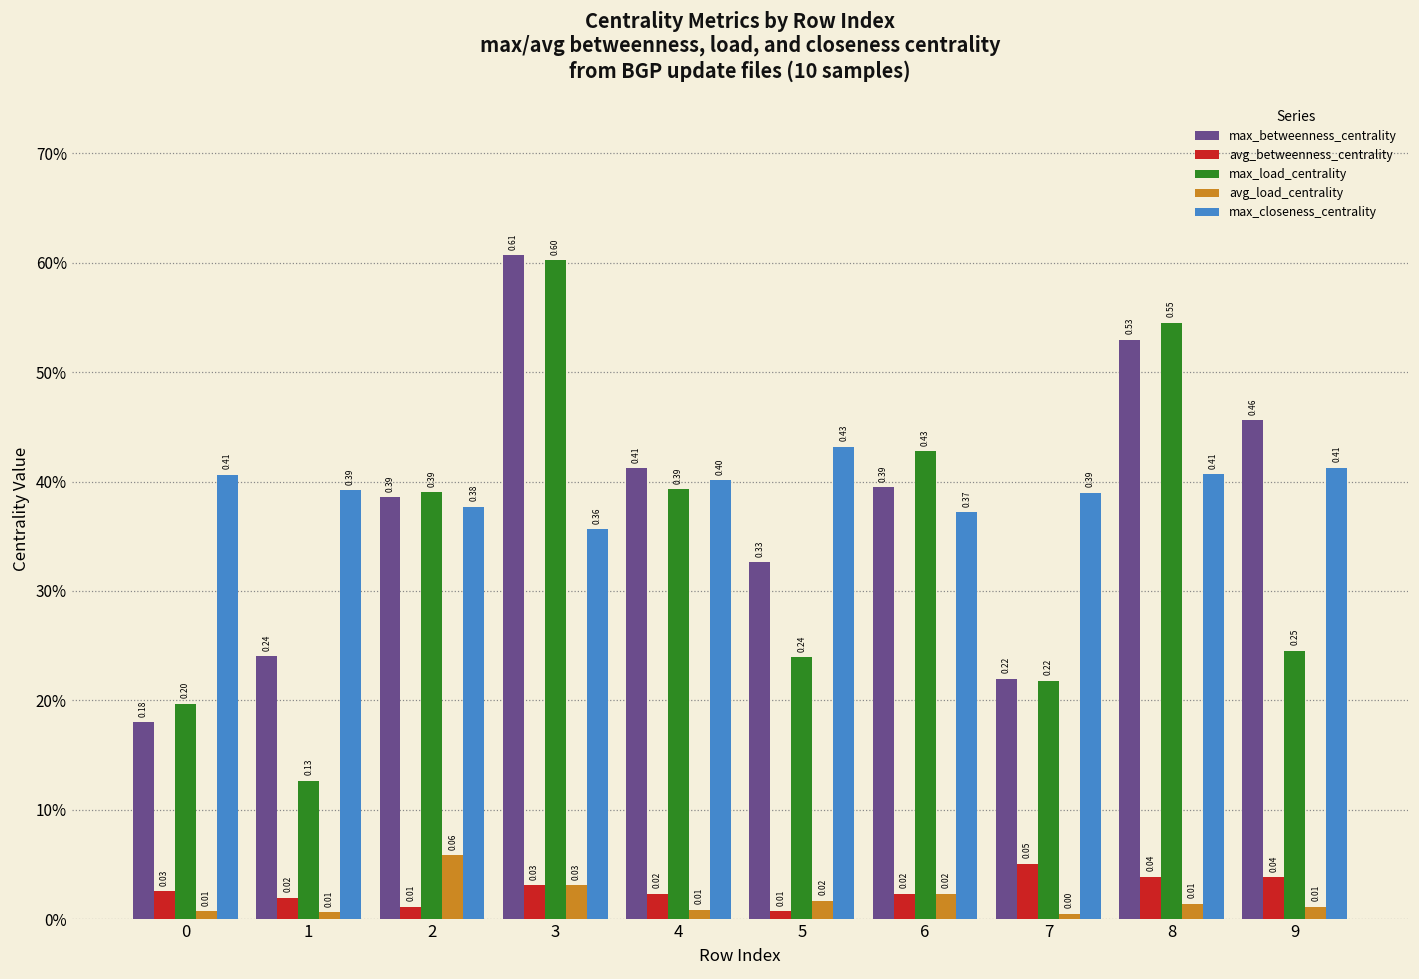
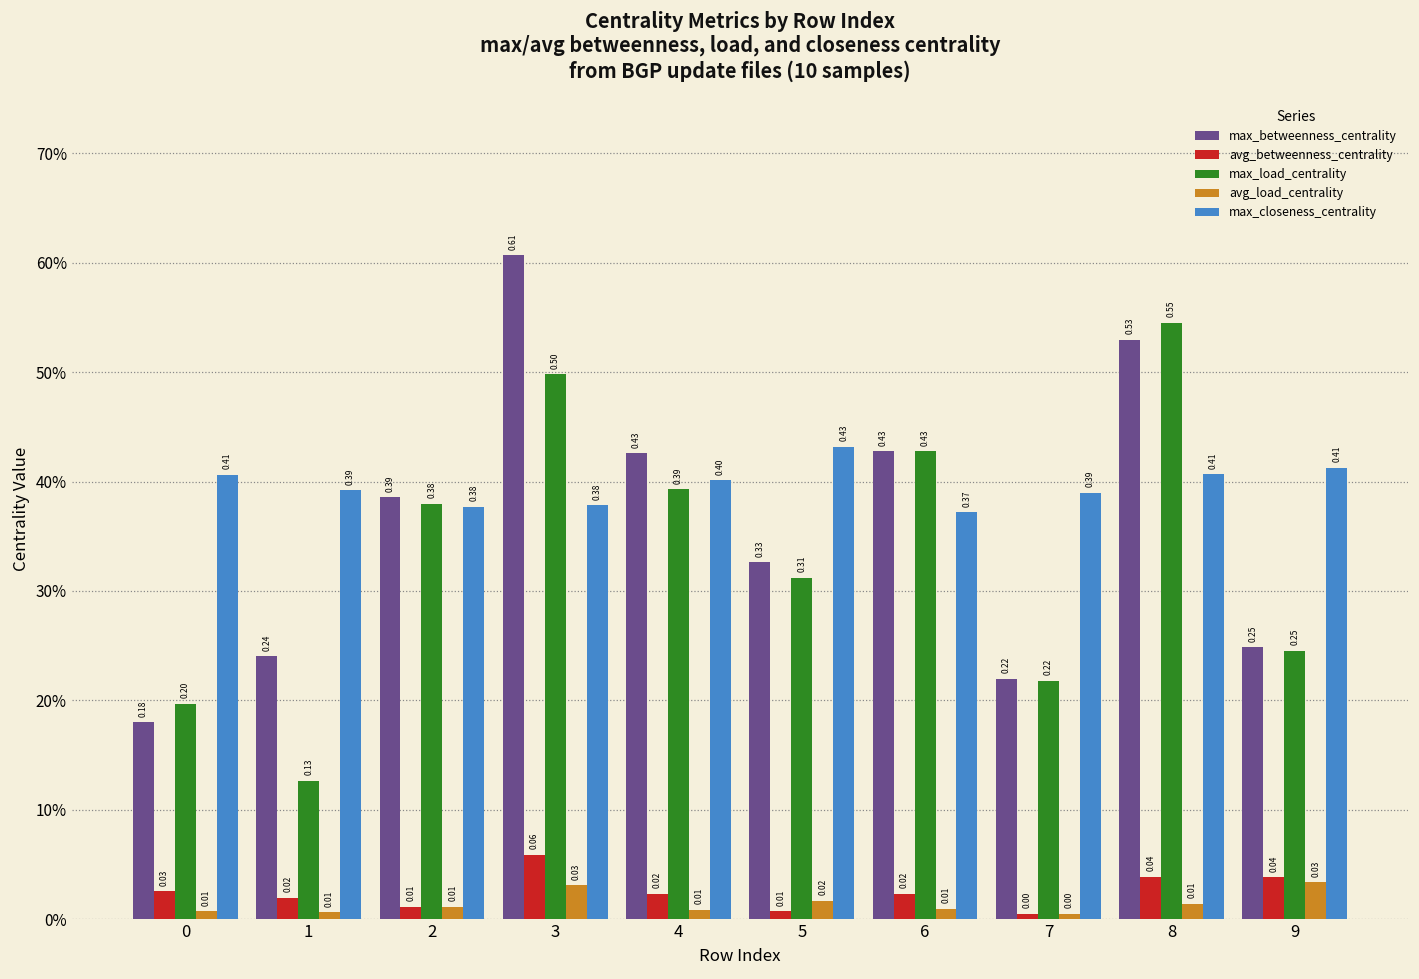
max_load_centrality, 2: 0.39 -> 0.38
avg_load_centrality, 2: 0.06 -> 0.01
avg_betweenness_centrality, 3: 0.03 -> 0.06
max_load_centrality, 3: 0.60 -> 0.50
max_closeness_centrality, 3: 0.36 -> 0.38
max_betweenness_centrality, 4: 0.41 -> 0.43
max_load_centrality, 5: 0.24 -> 0.31
max_betweenness_centrality, 6: 0.39 -> 0.43
avg_load_centrality, 6: 0.02 -> 0.01
avg_betweenness_centrality, 7: 0.05 -> 0.00
max_betweenness_centrality, 9: 0.46 -> 0.25
avg_load_centrality, 9: 0.01 -> 0.03
